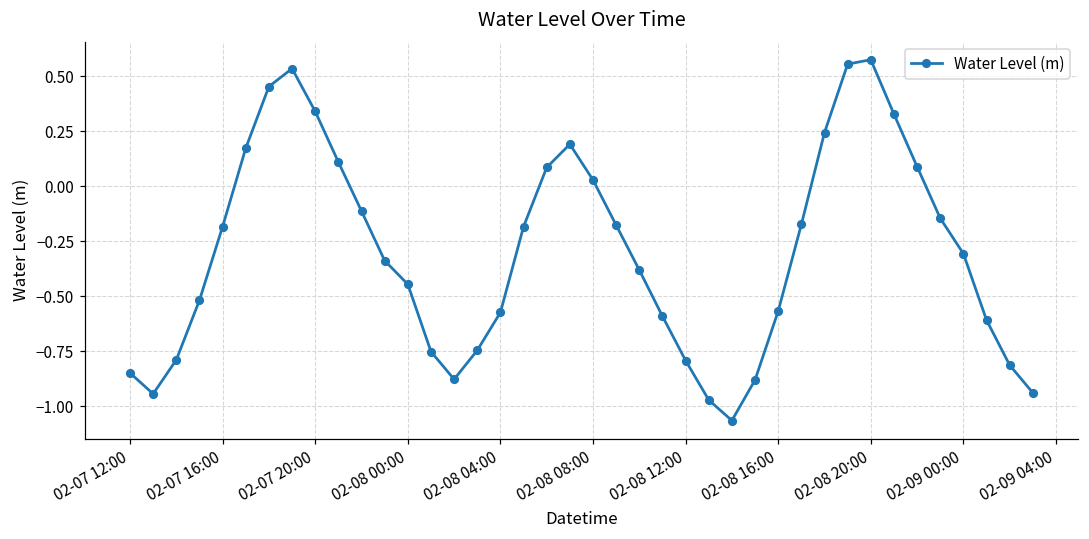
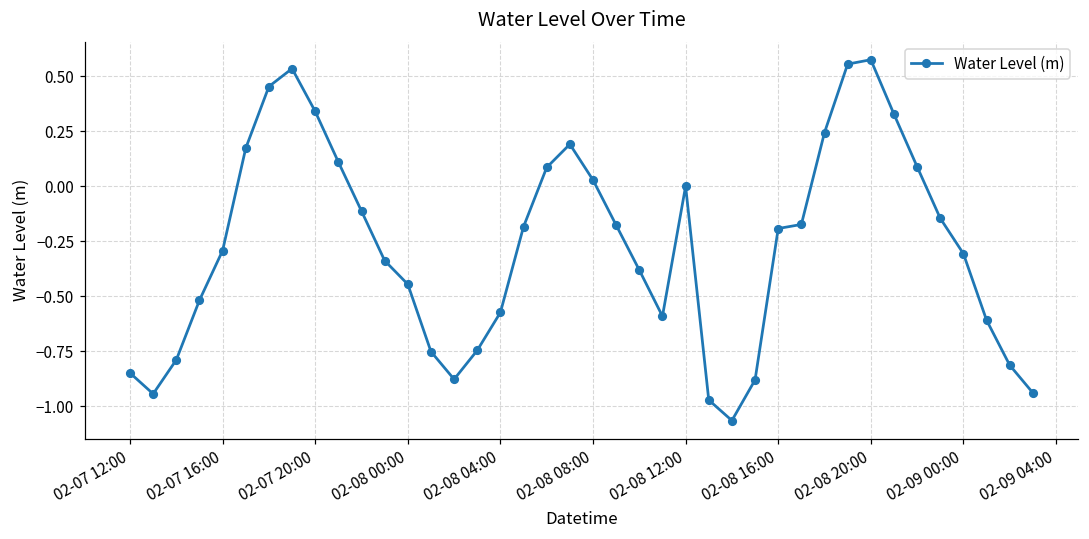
02-07 16:00: -0.18 -> -0.29
02-08 12:00: -0.79 -> 0.00
02-08 16:00: -0.57 -> -0.19
